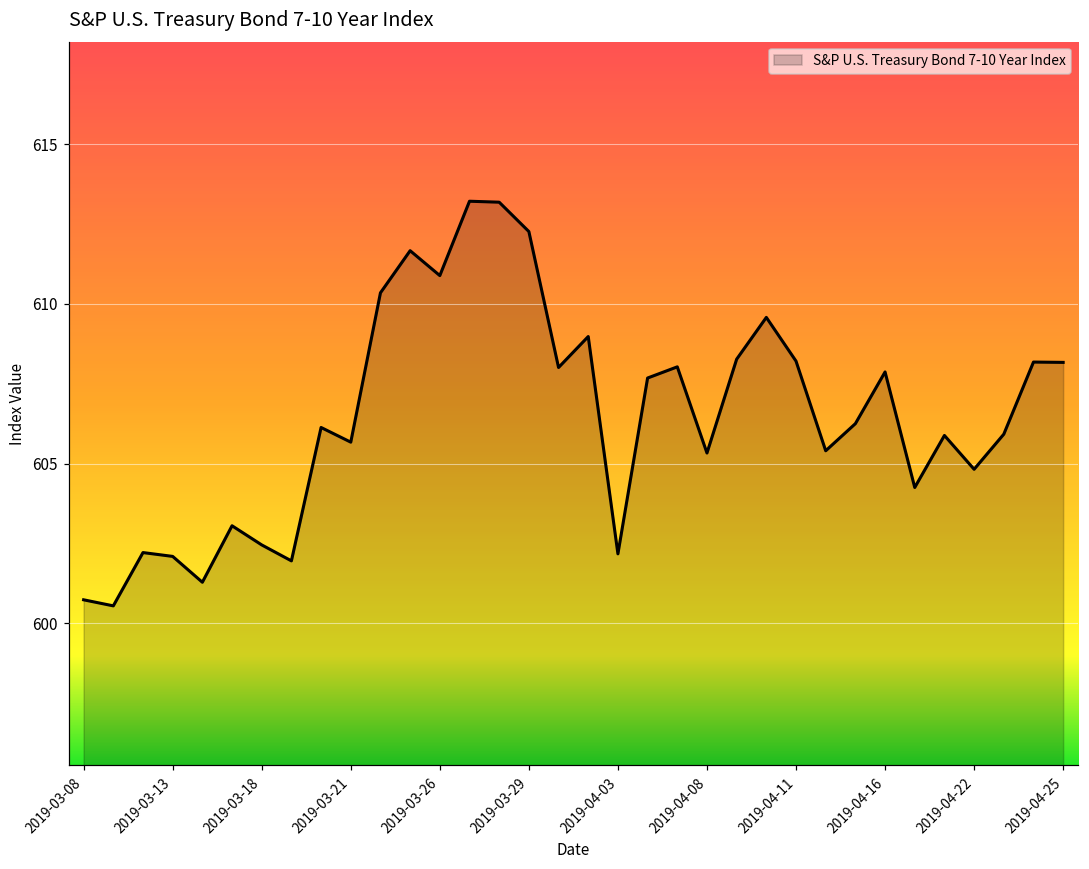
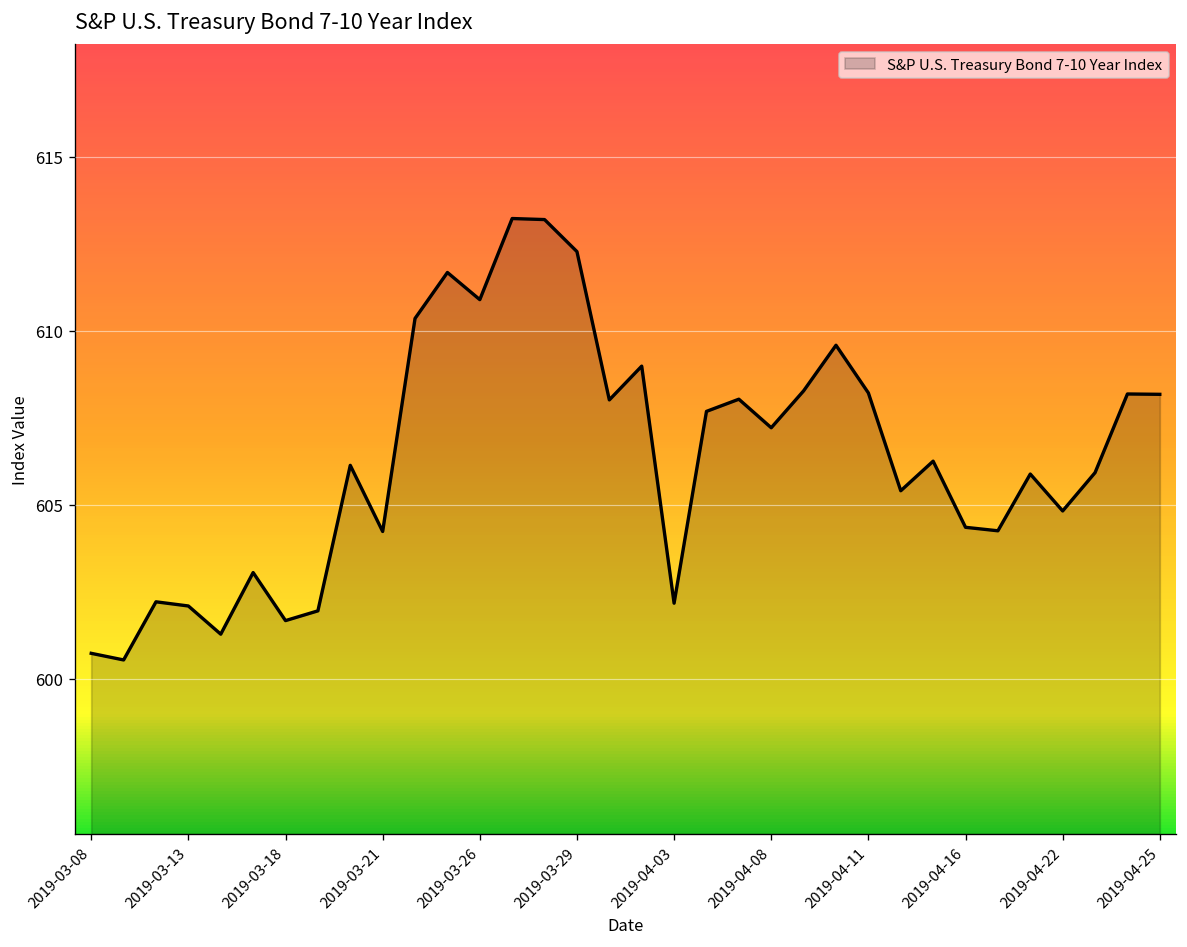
2019-03-18: 602.5 -> 601.7
2019-03-21: 605.7 -> 604.2
2019-04-08: 605.3 -> 607.2
2019-04-16: 607.9 -> 604.4
